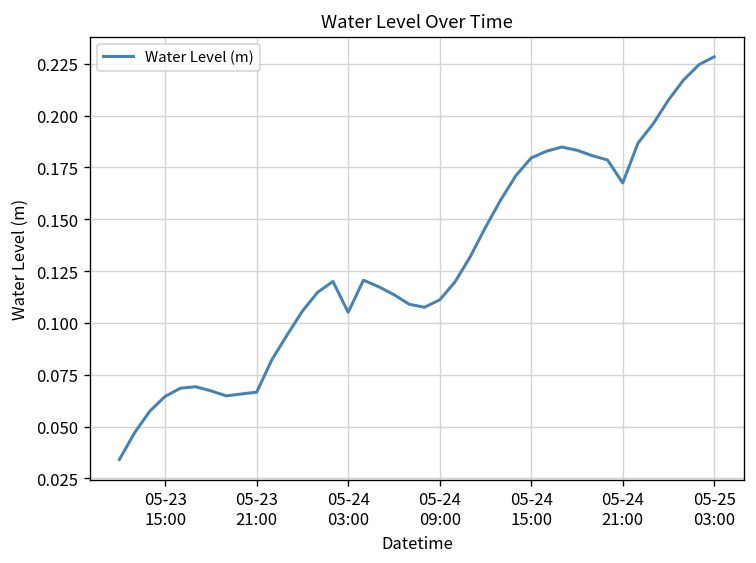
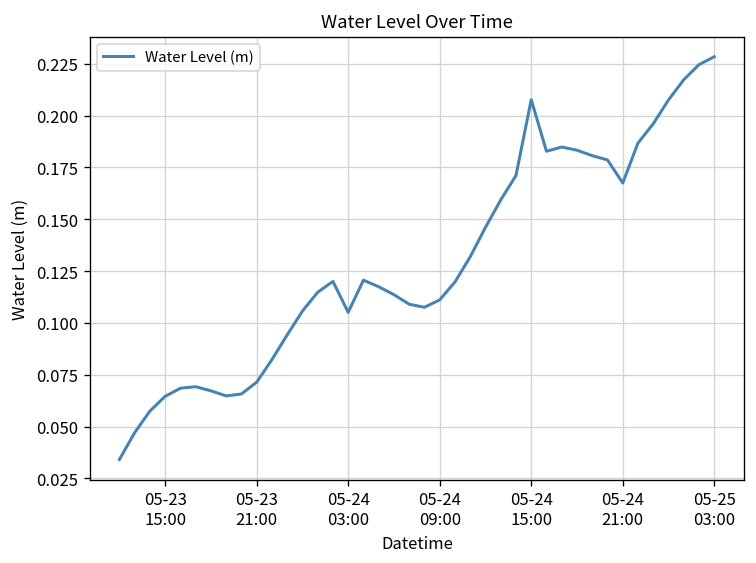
05-23 21:00: 0.067 -> 0.071
05-24 15:00: 0.180 -> 0.208
